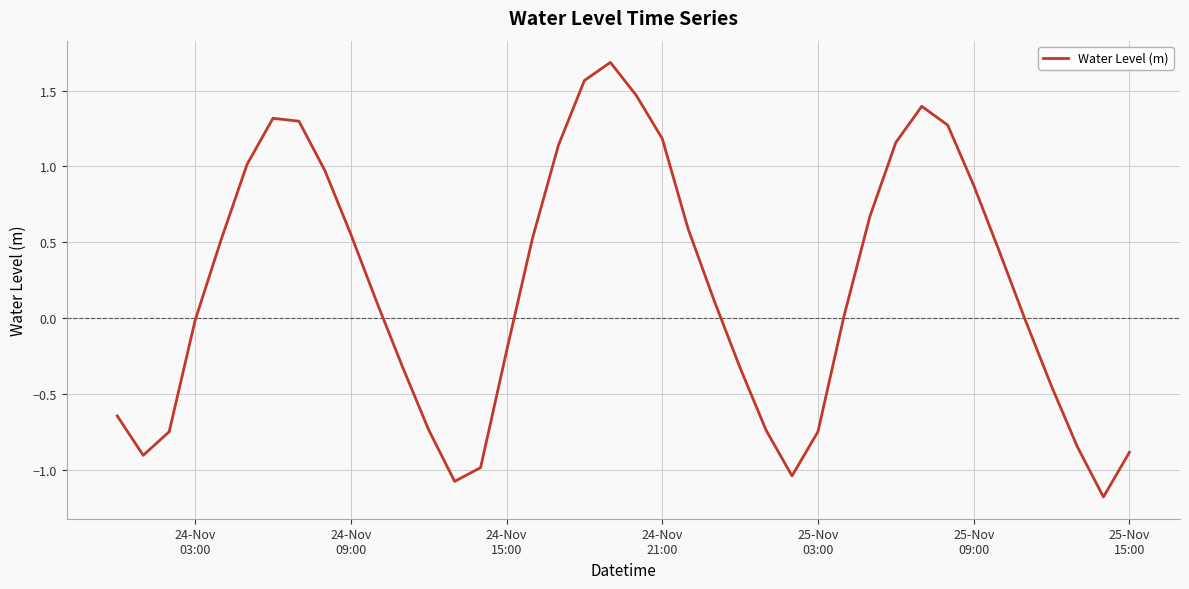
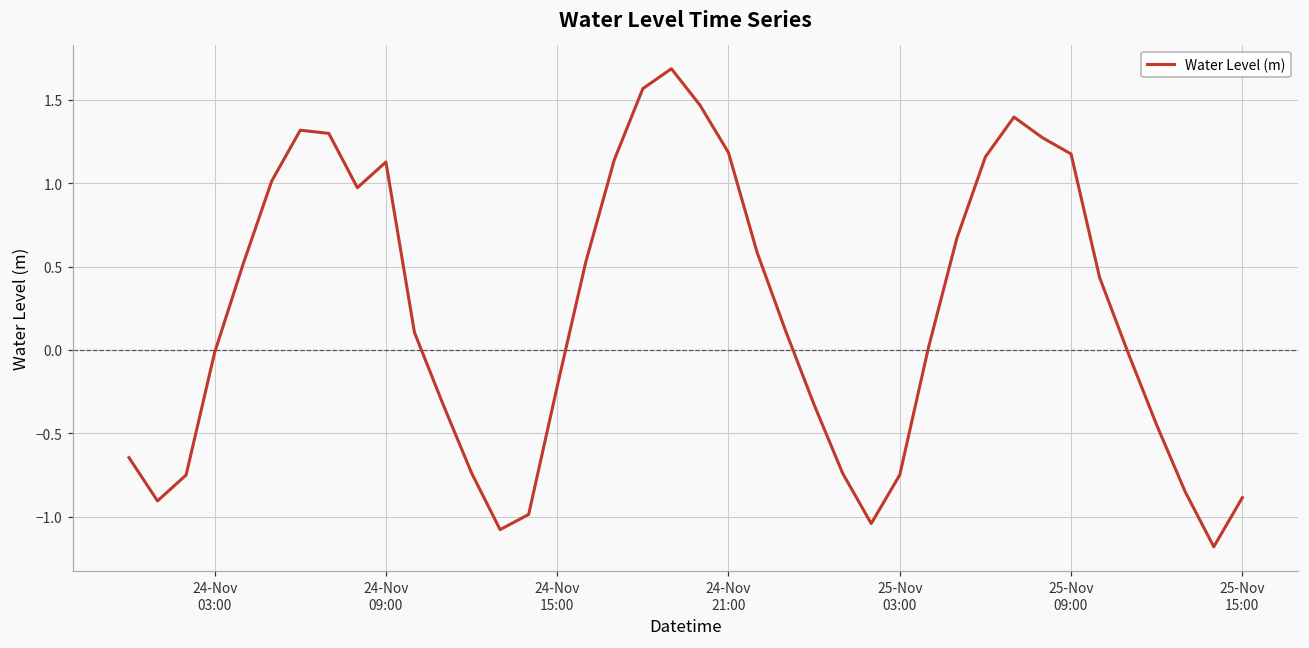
24-Nov 09:00: 0.55 -> 1.13
25-Nov 09:00: 0.88 -> 1.18
